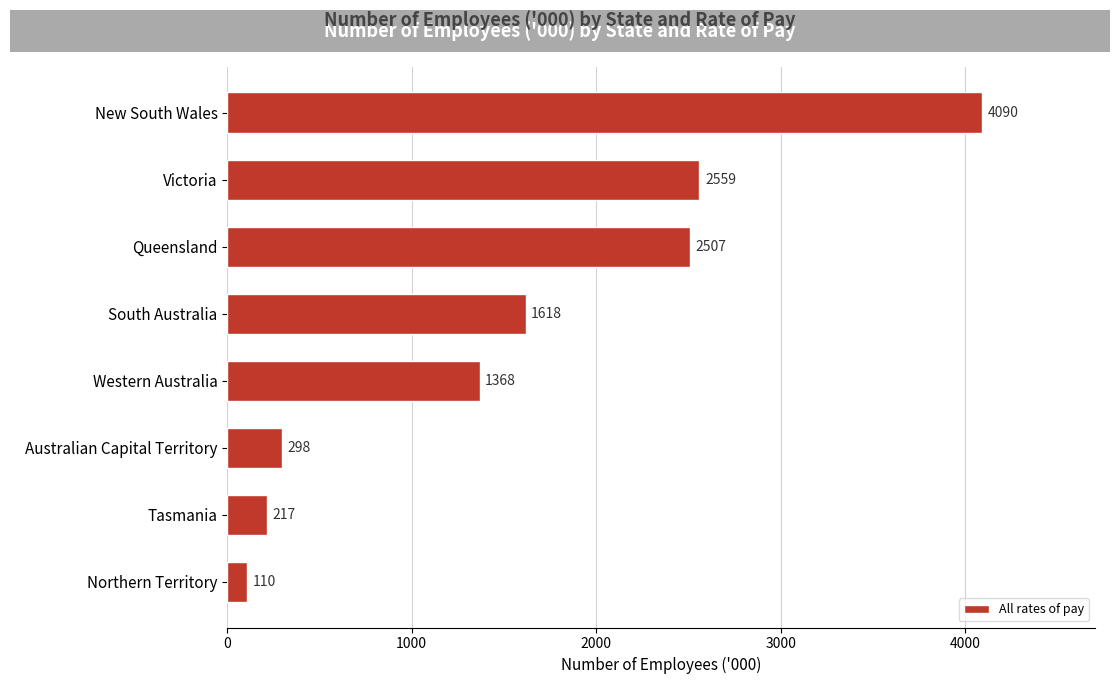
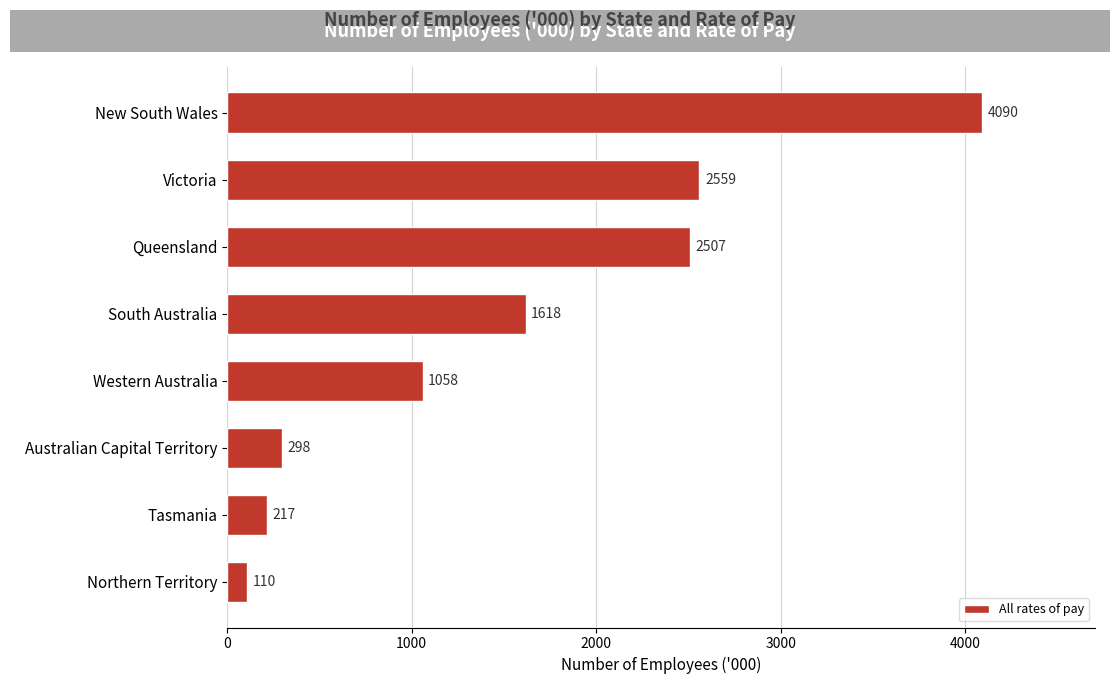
Western Australia: 1368 -> 1058
